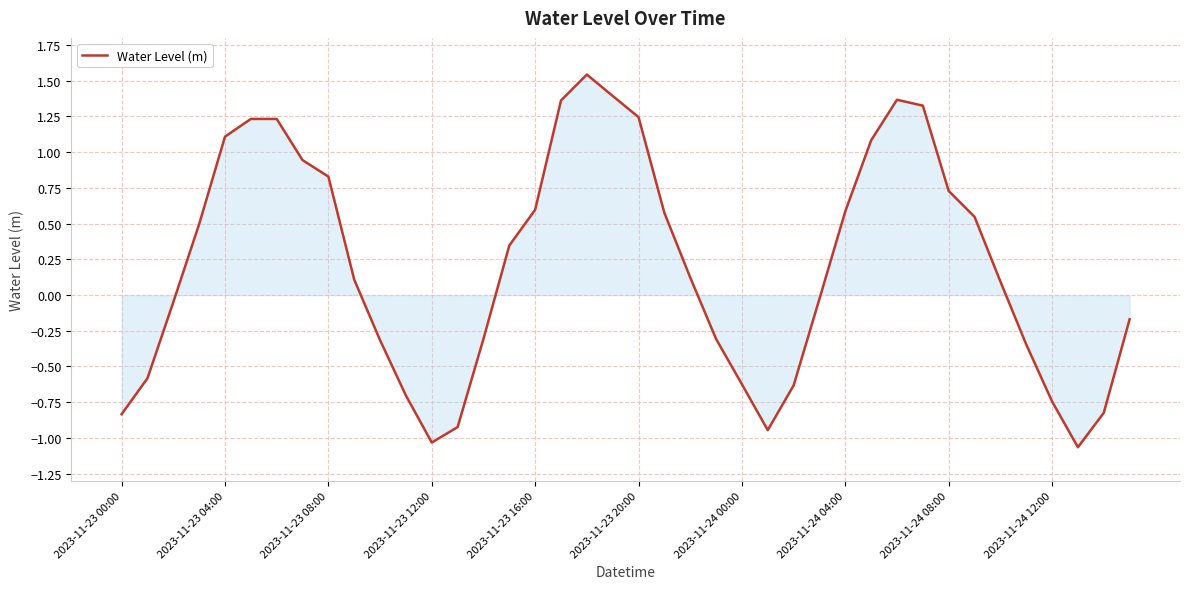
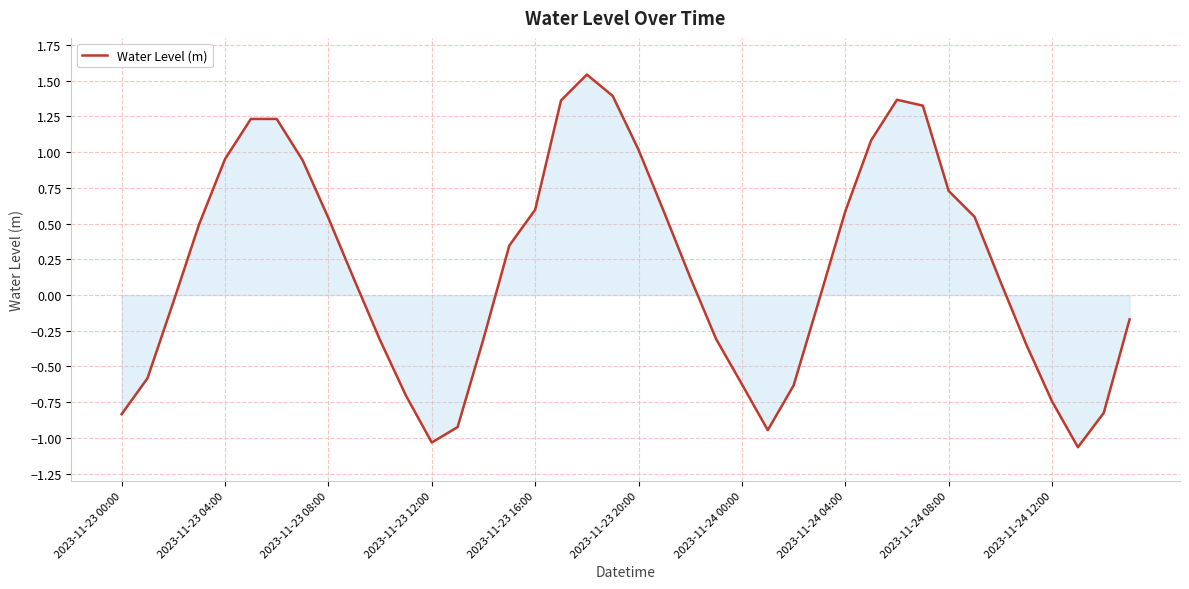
Water Level (m), 2023-11-23 04:00: 1.11 -> 0.95
Water Level (m), 2023-11-23 08:00: 0.83 -> 0.54
Water Level (m), 2023-11-23 20:00: 1.25 -> 1.02
